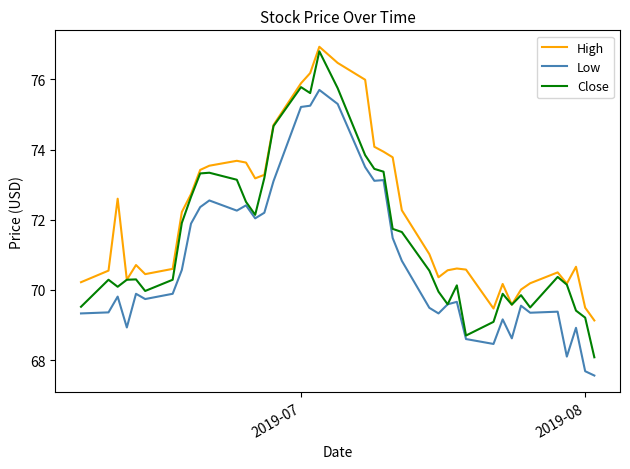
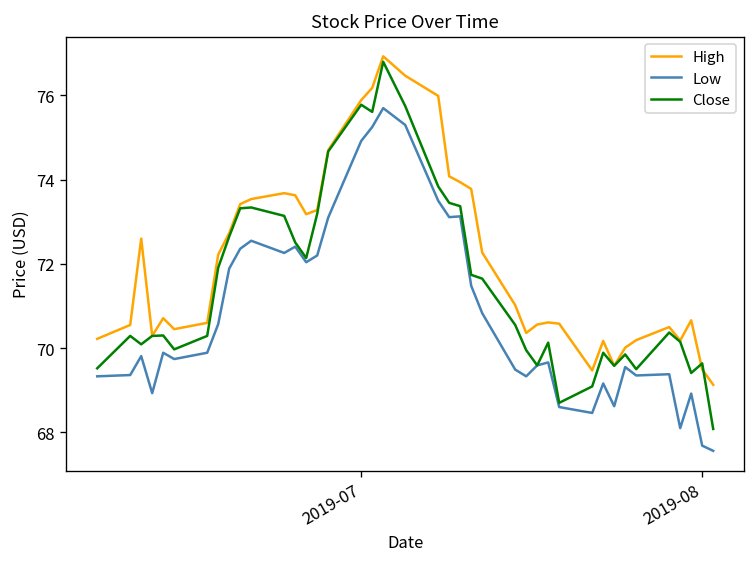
Low, 2019-07: 75.2 -> 74.9
Close, 2019-08: 69.2 -> 69.6
